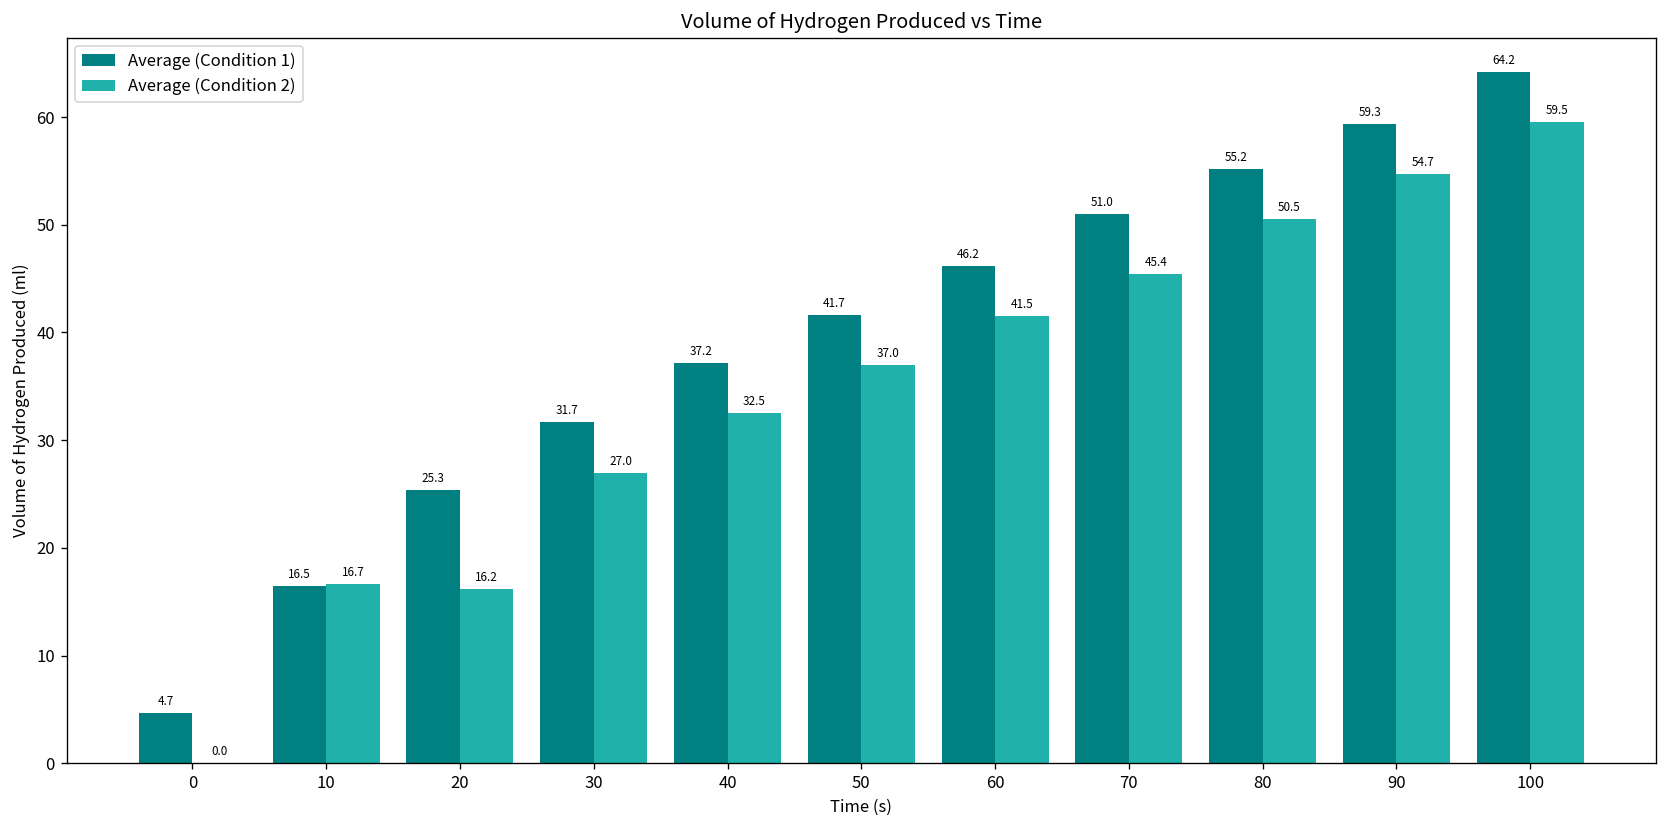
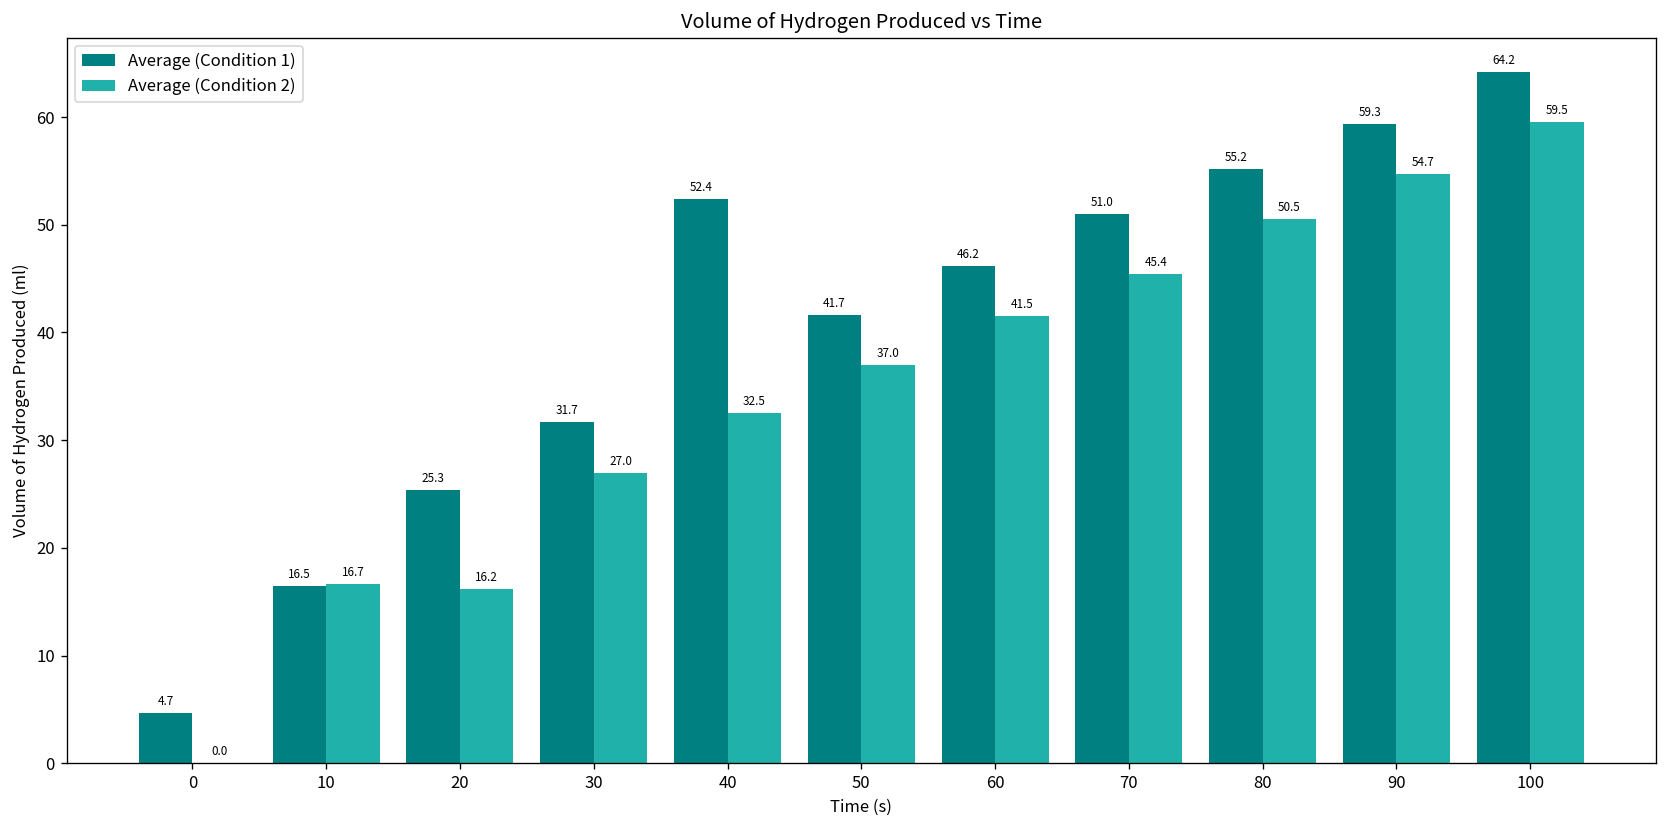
Average (Condition 1), 40: 37.2 -> 52.4
